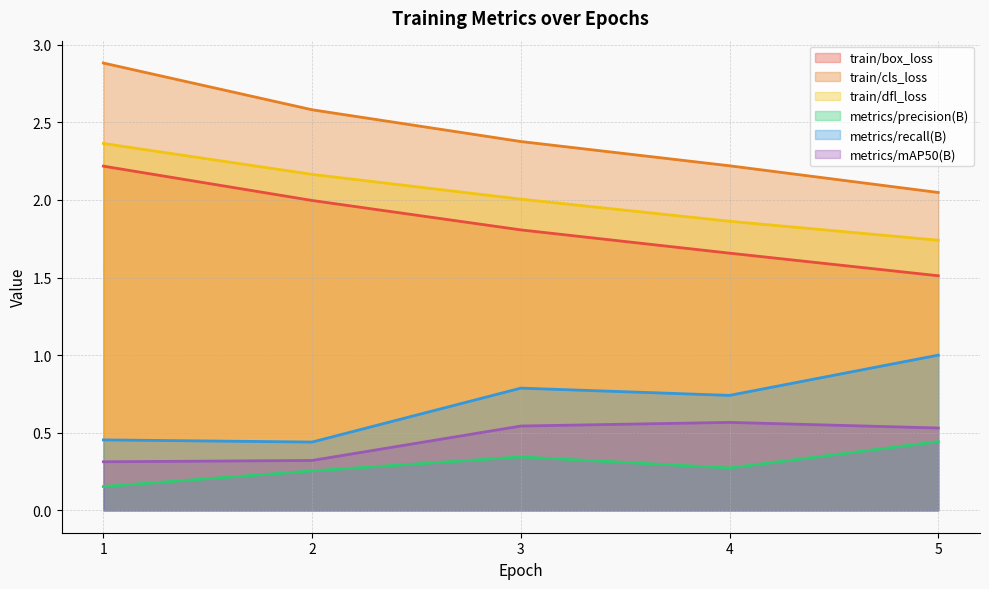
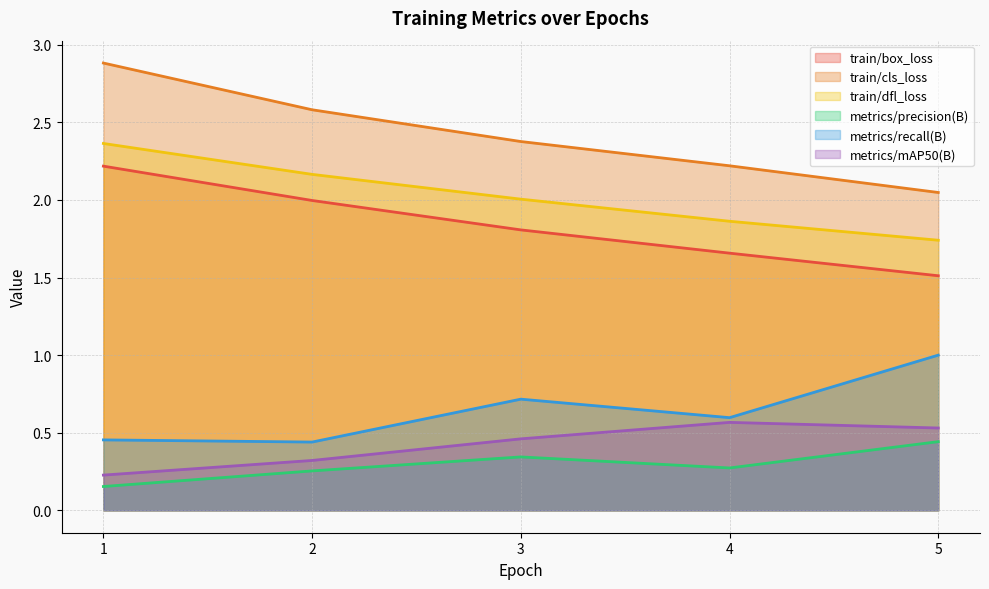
metrics/mAP50(B), 1: 0.31 -> 0.23
metrics/recall(B), 3: 0.79 -> 0.72
metrics/mAP50(B), 3: 0.54 -> 0.46
metrics/recall(B), 4: 0.74 -> 0.60
